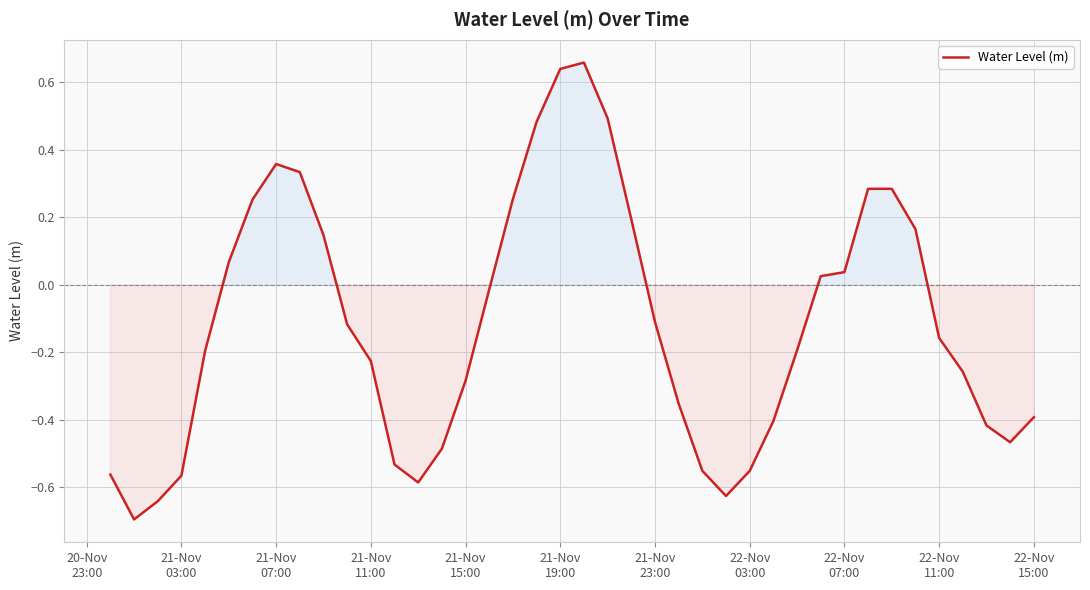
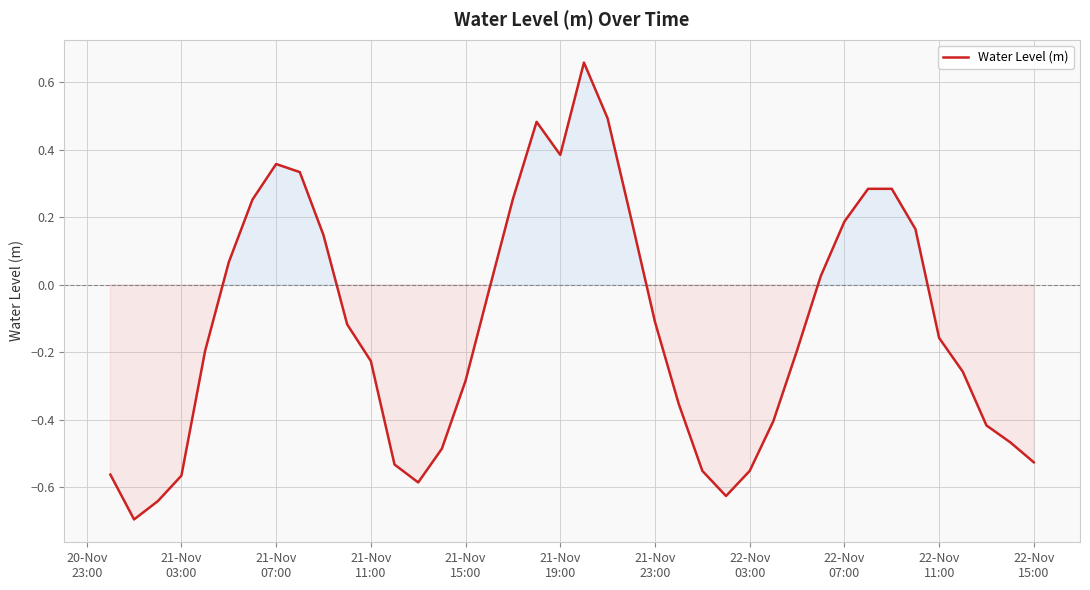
21-Nov 19:00: 0.64 -> 0.38
22-Nov 07:00: 0.04 -> 0.19
22-Nov 15:00: -0.39 -> -0.53
